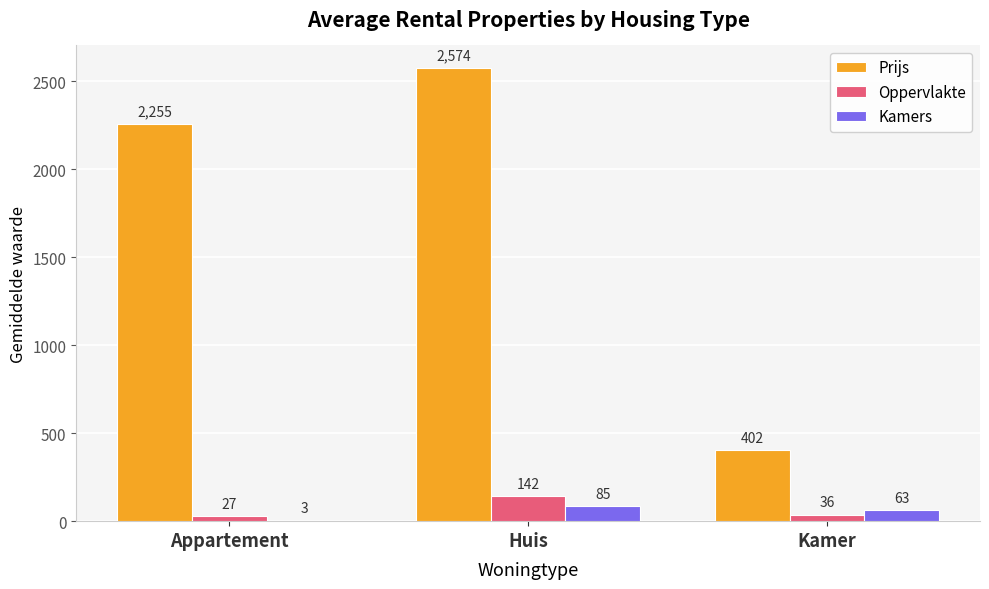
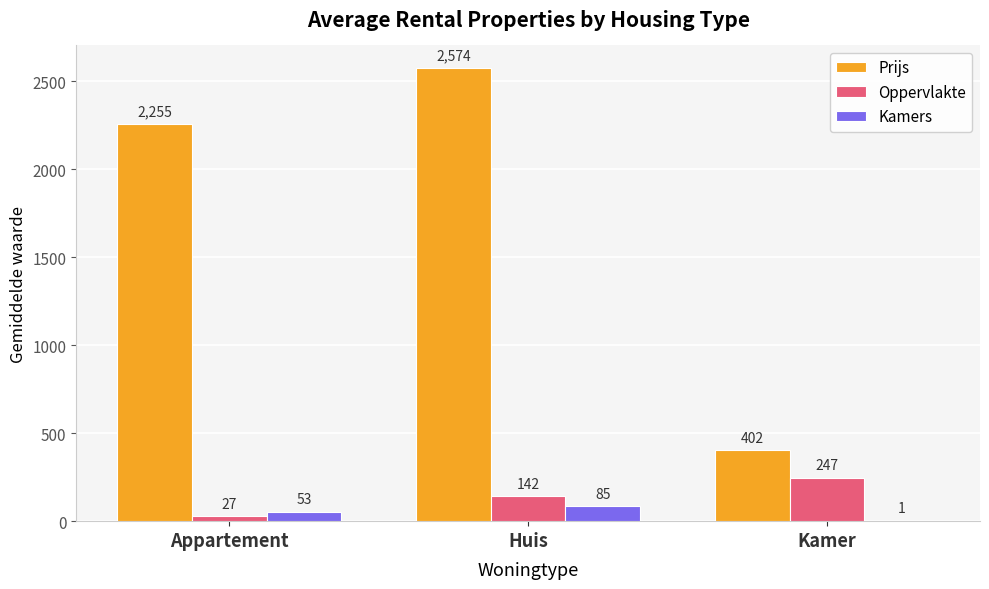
Kamers, Appartement: 3 -> 53
Oppervlakte, Kamer: 36 -> 247
Kamers, Kamer: 63 -> 1
